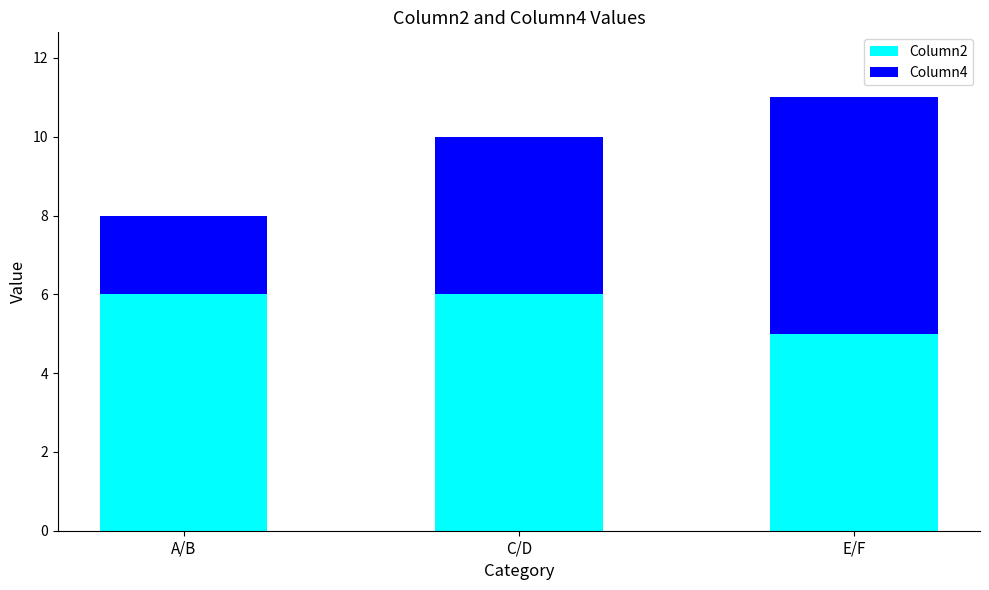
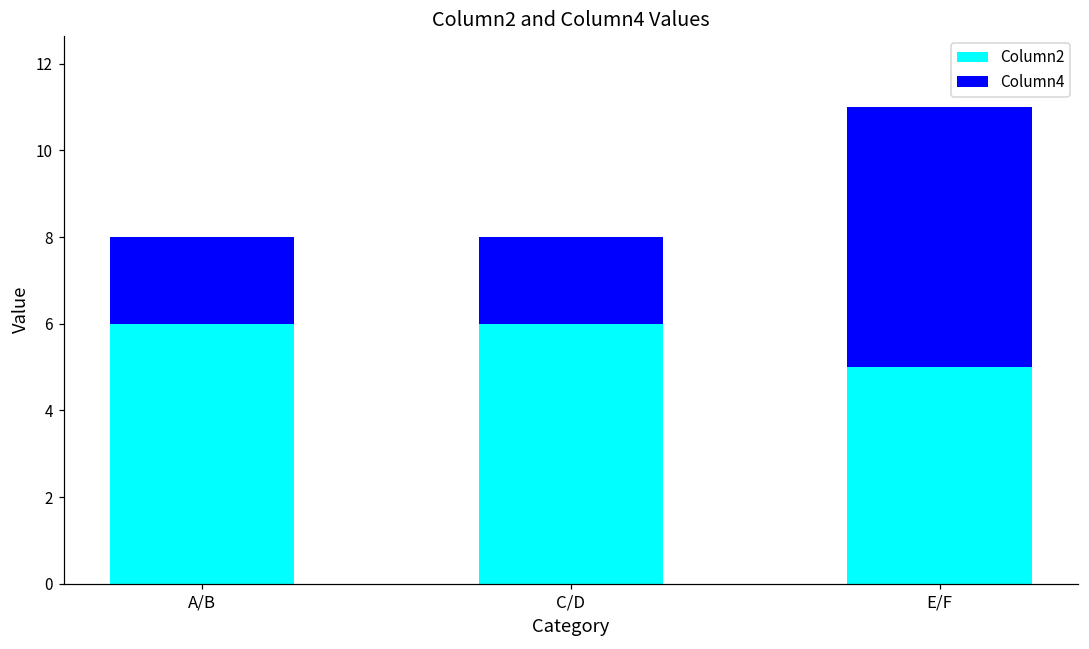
Column4, C/D: 4 -> 2
